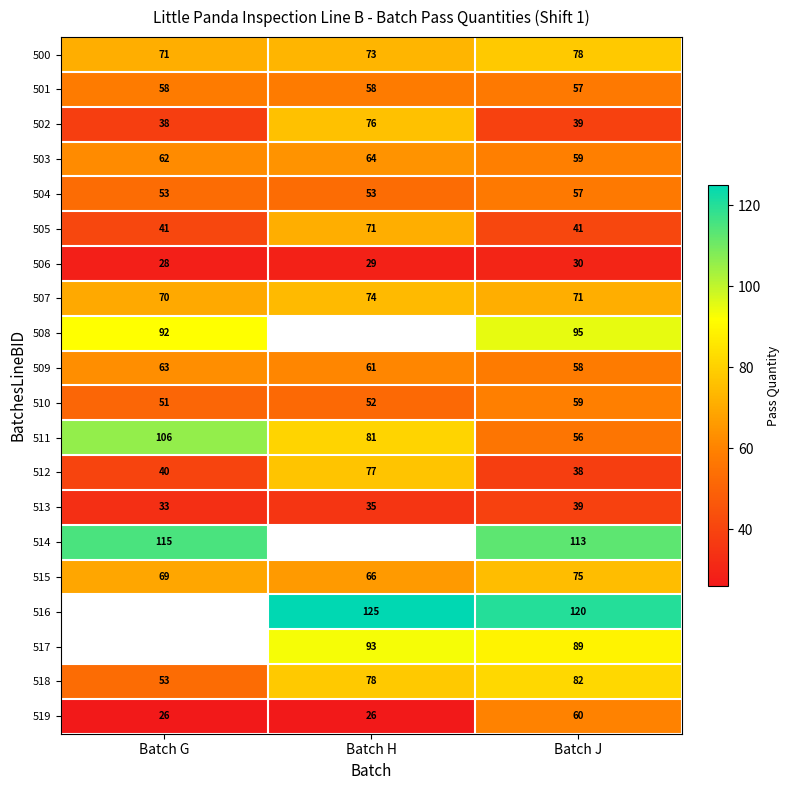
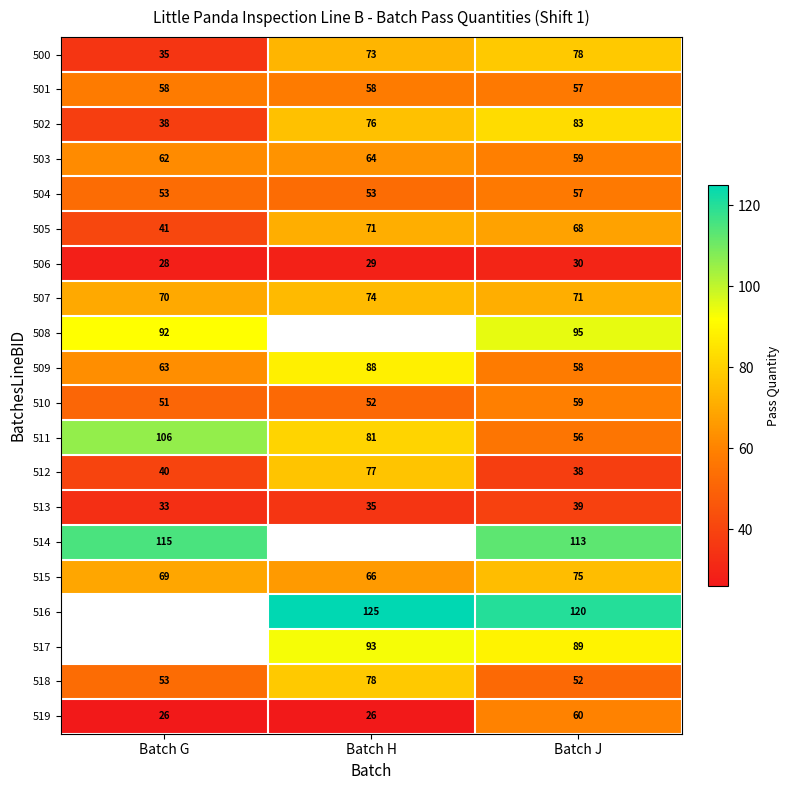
500, Batch G: 71 -> 35
502, Batch J: 39 -> 83
505, Batch J: 41 -> 68
509, Batch H: 61 -> 88
518, Batch J: 82 -> 52
